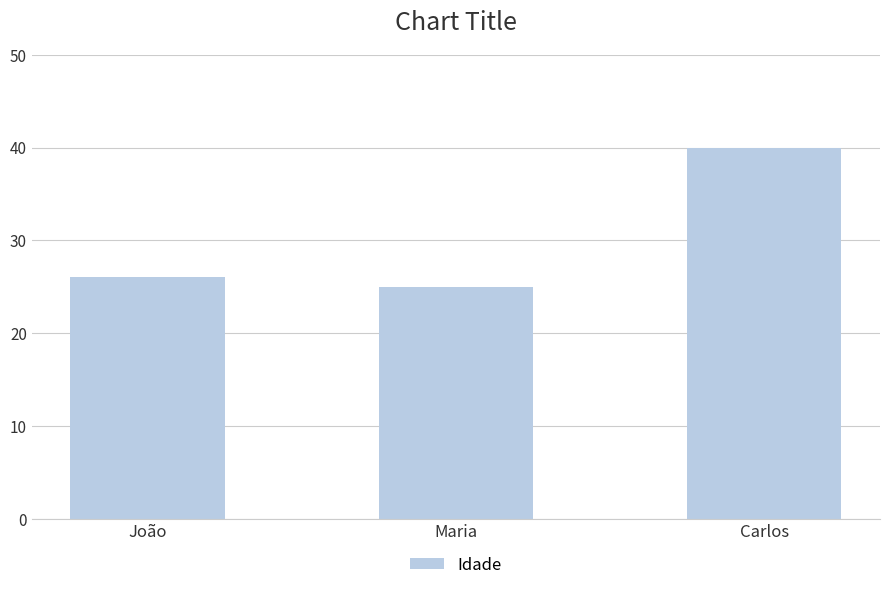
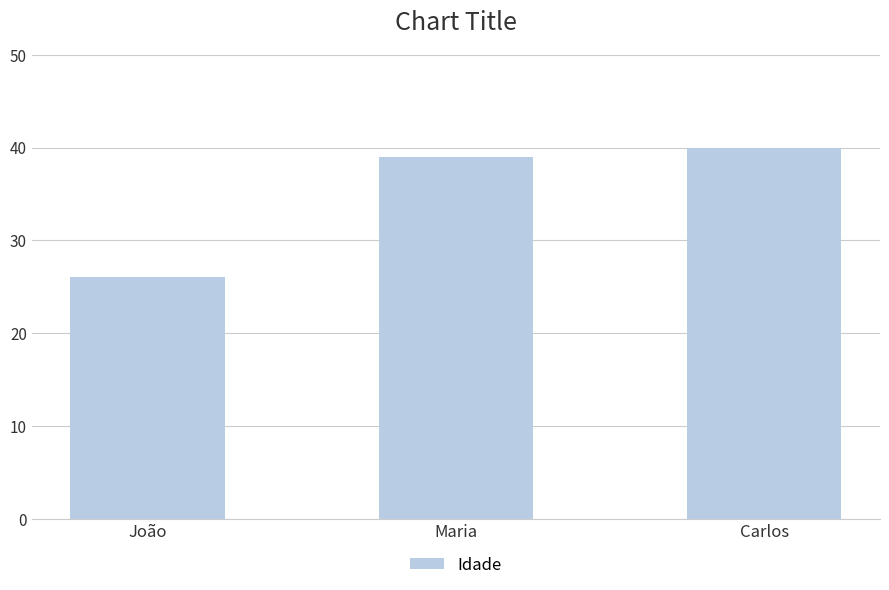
Maria: 25 -> 39
